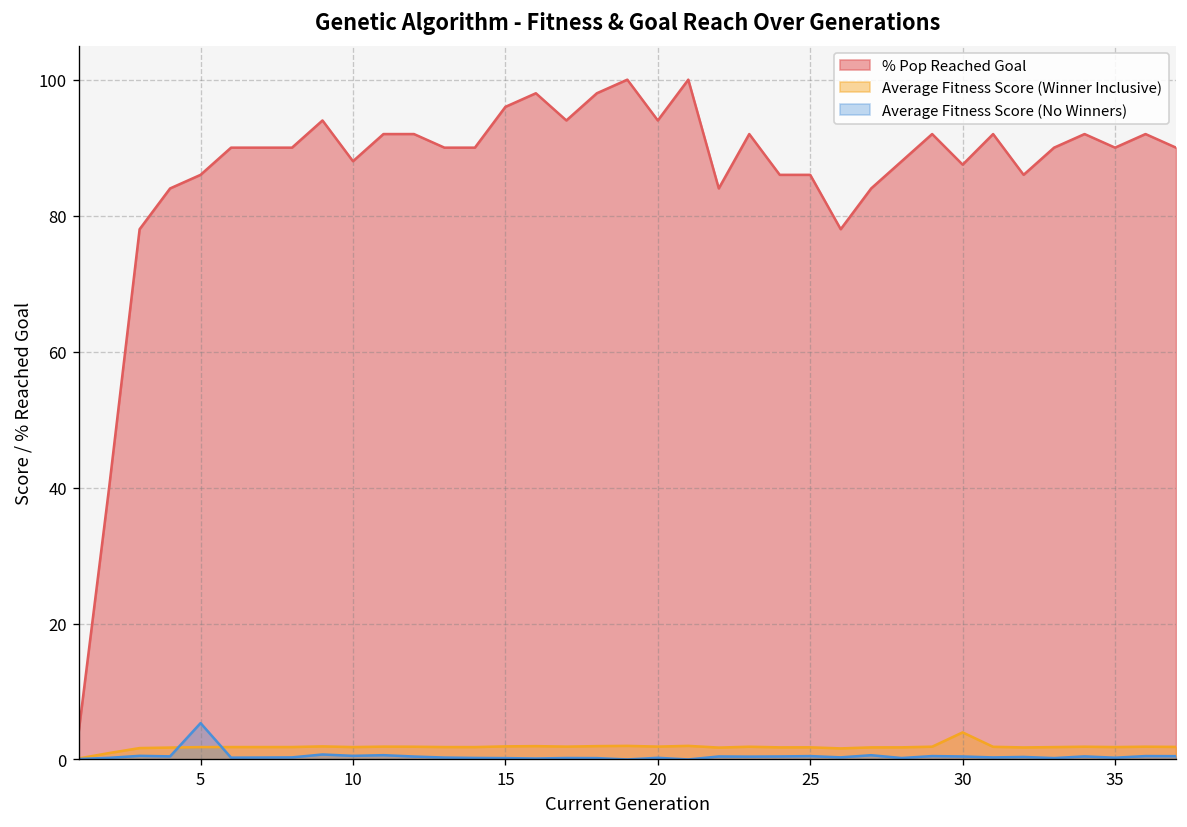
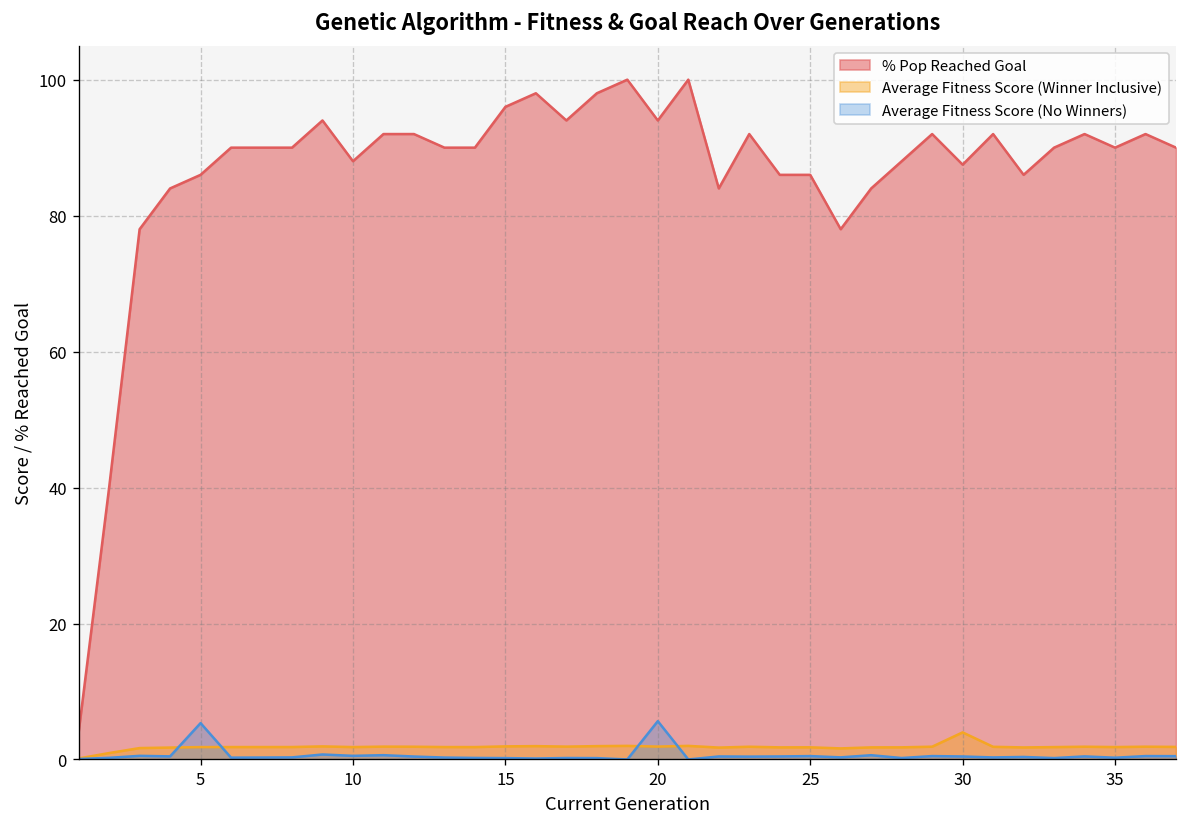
Average Fitness Score (No Winners), 20: 0 -> 6
